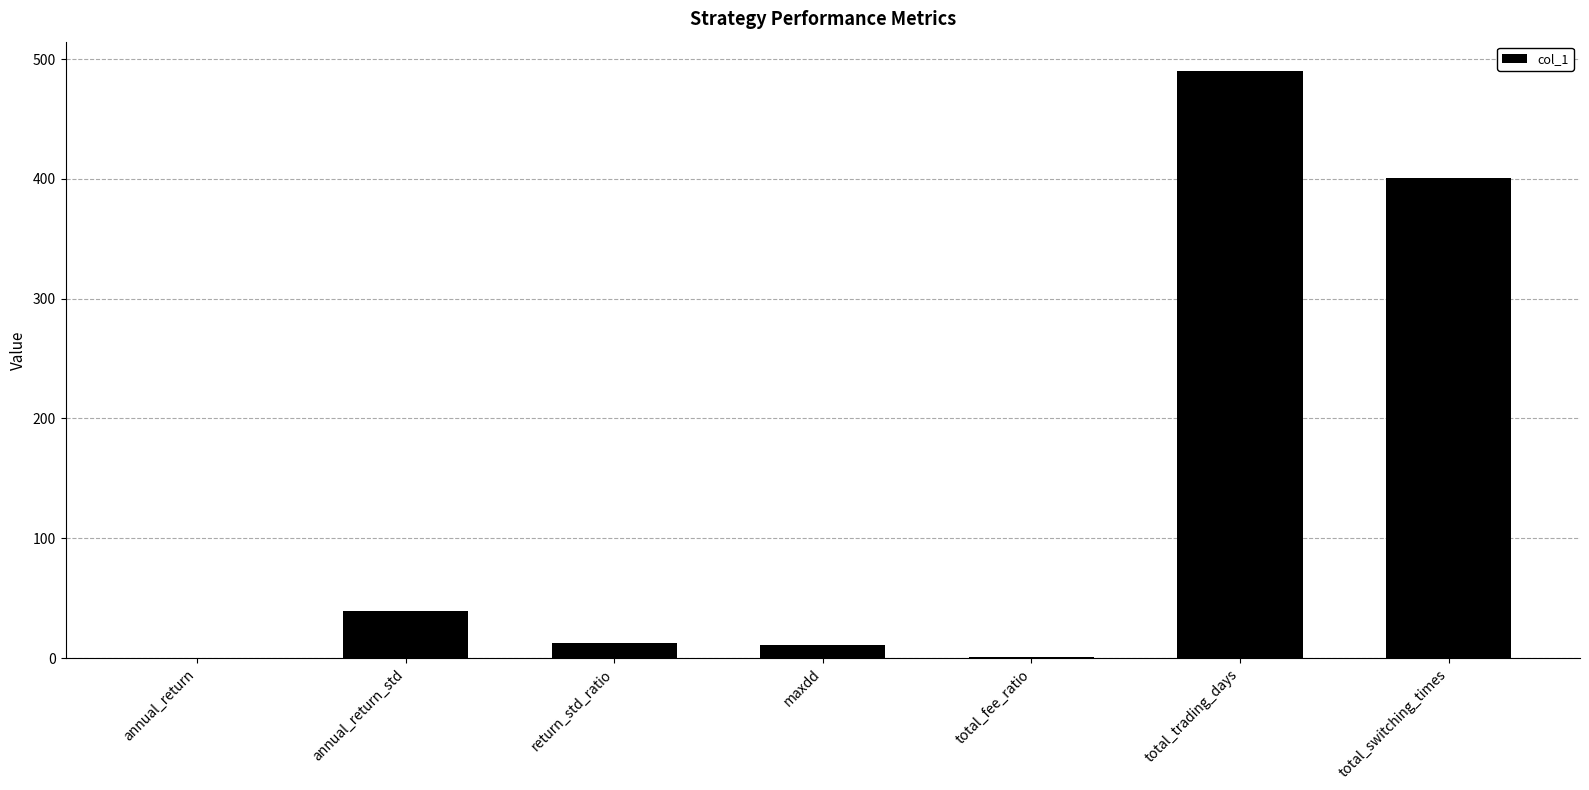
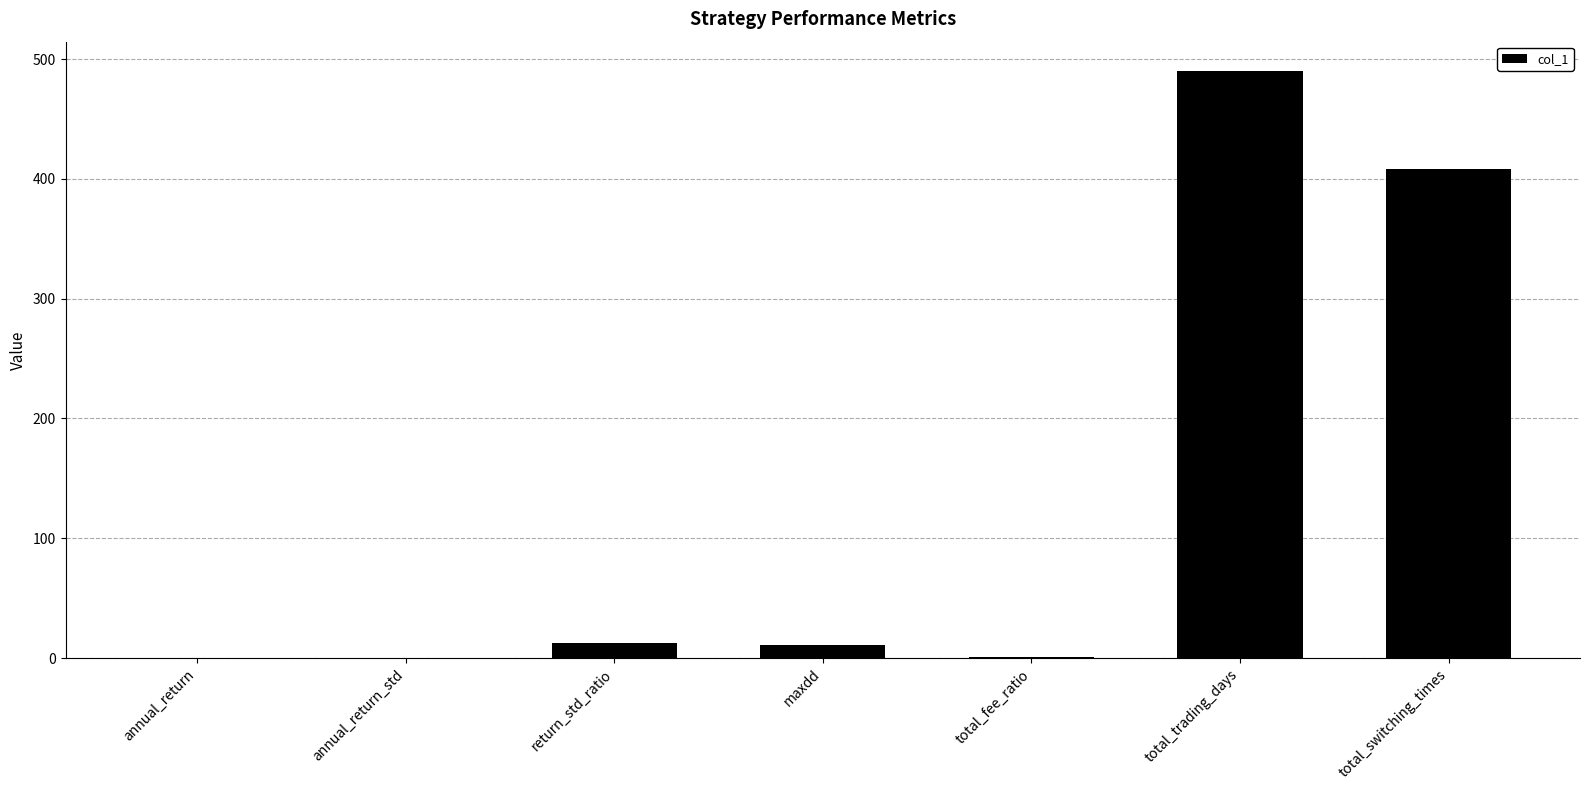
annual_return_std: 39 -> 0
total_switching_times: 401 -> 408
